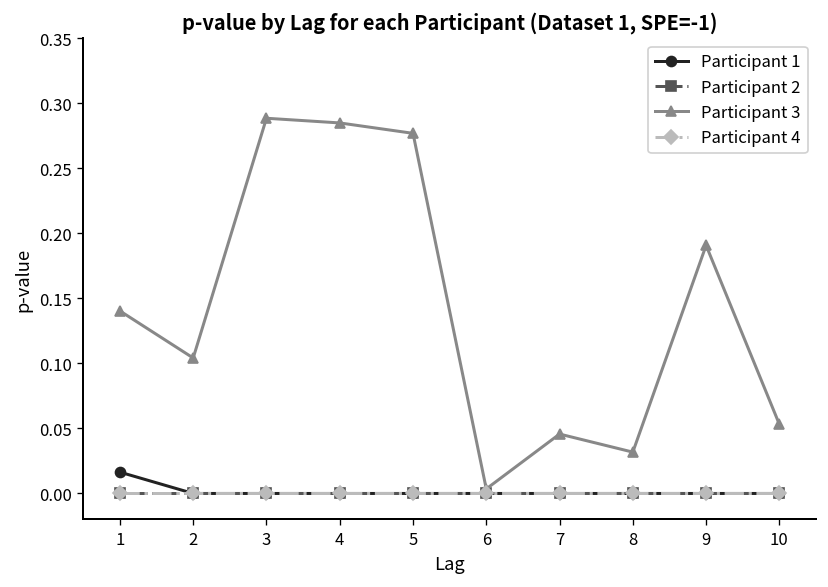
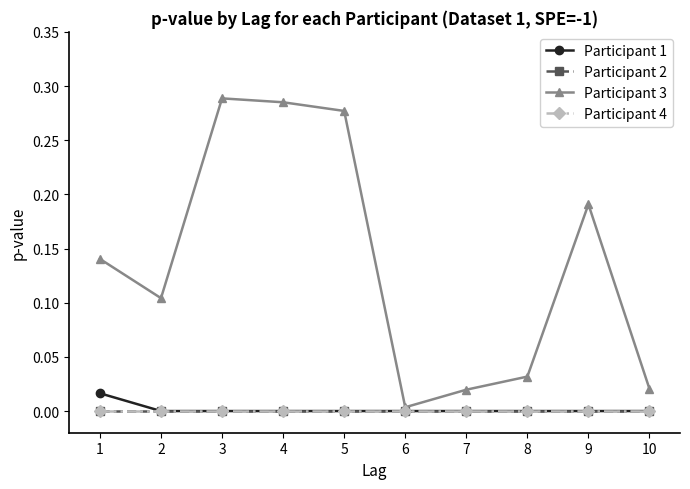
Participant 3, 7: 0.046 -> 0.020
Participant 3, 10: 0.053 -> 0.021
